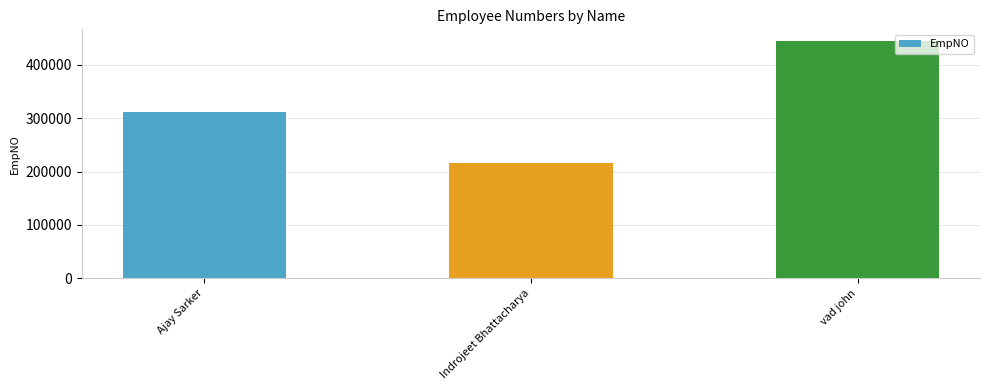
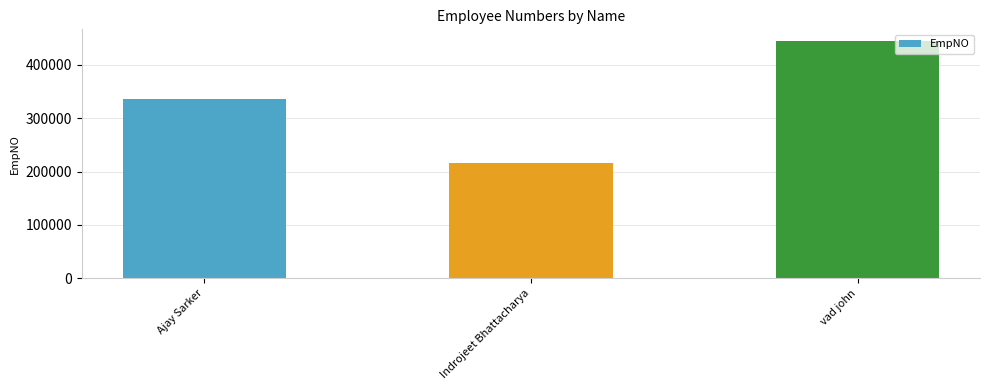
Ajay Sarker: 310000 -> 340000
